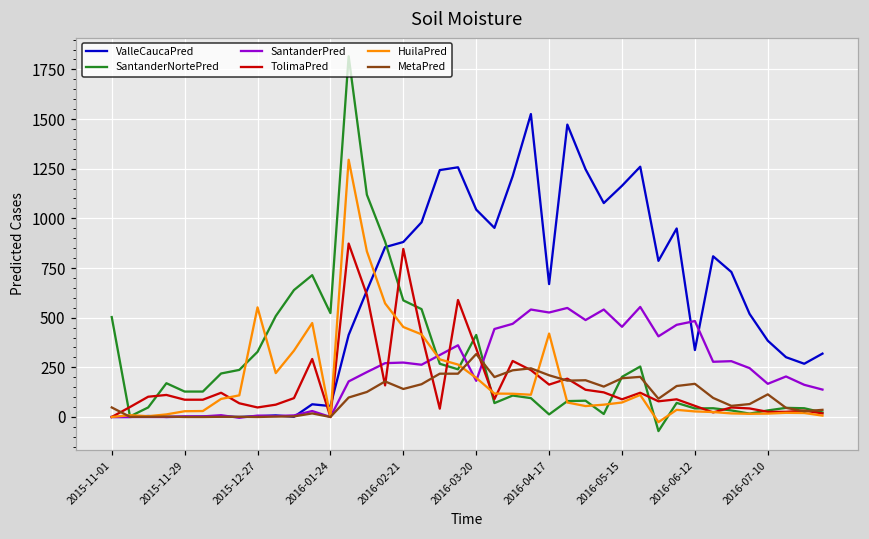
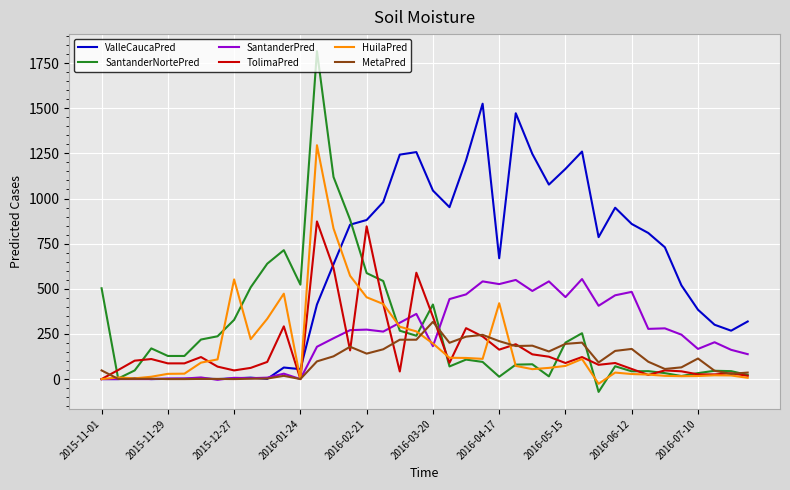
ValleCaucaPred, 2016-06-12: 340 -> 860
